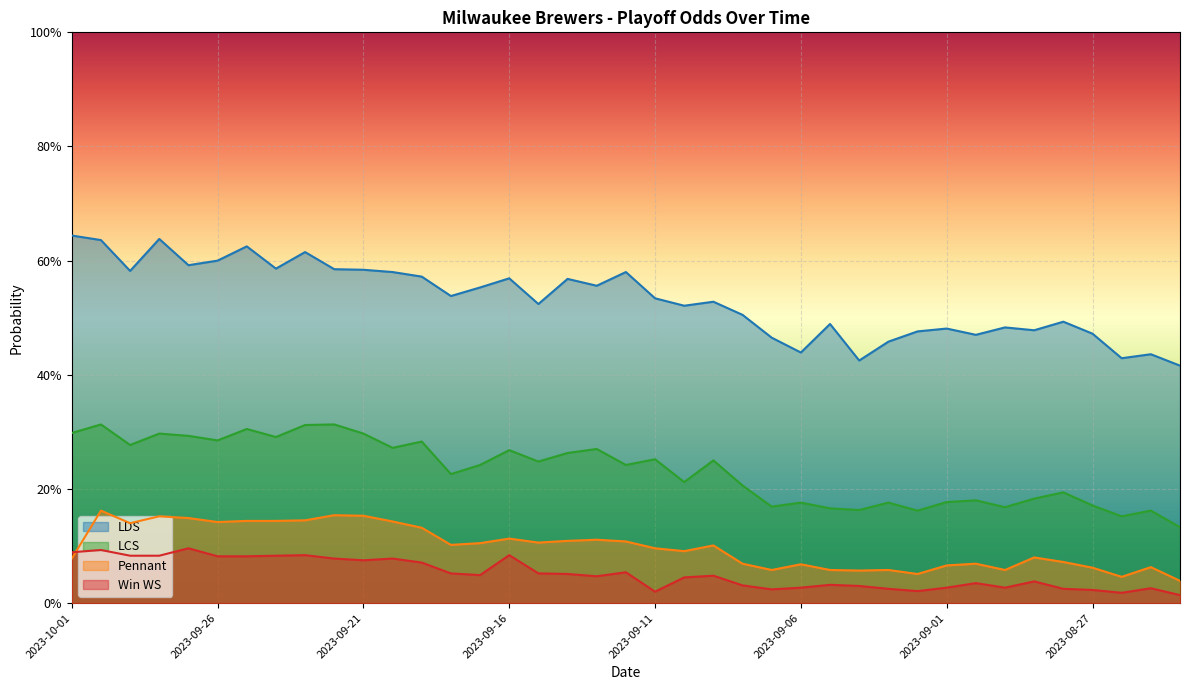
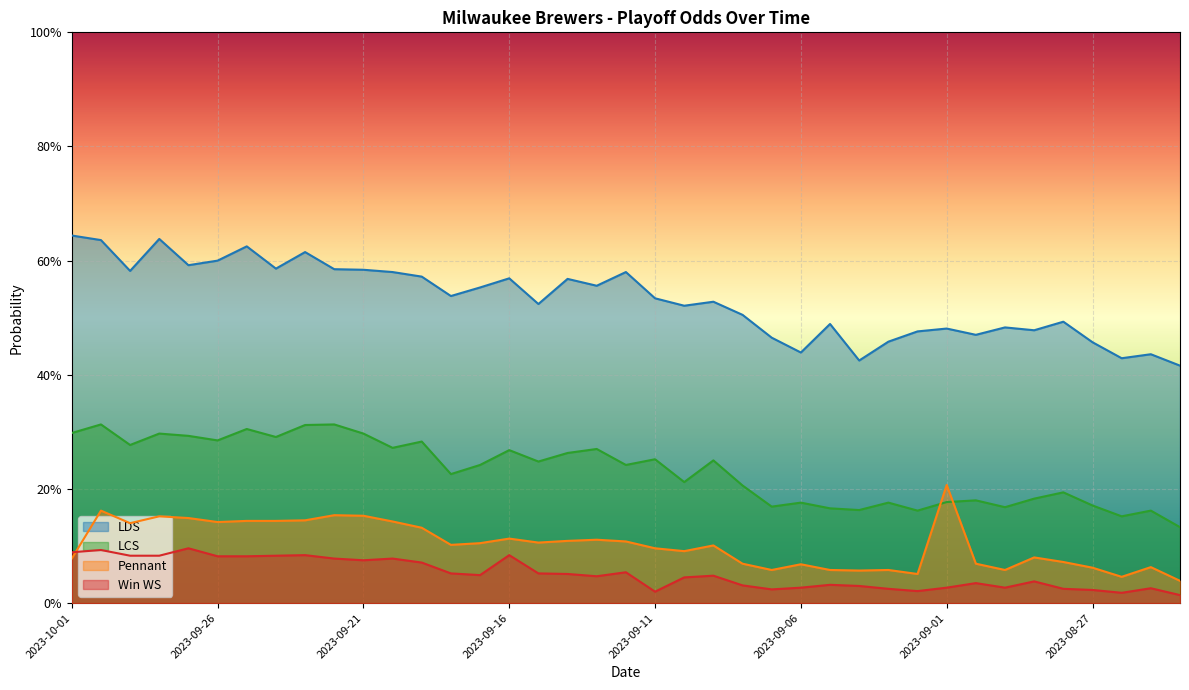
Pennant, 2023-09-01: 7% -> 21%
LDS, 2023-08-27: 47% -> 46%
